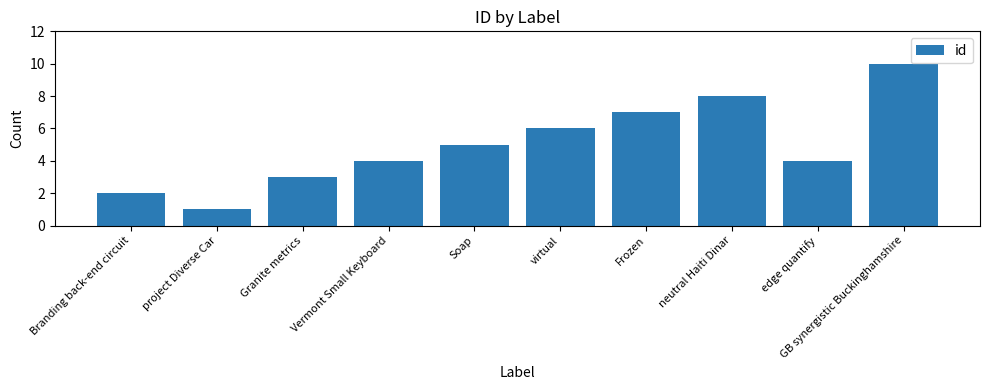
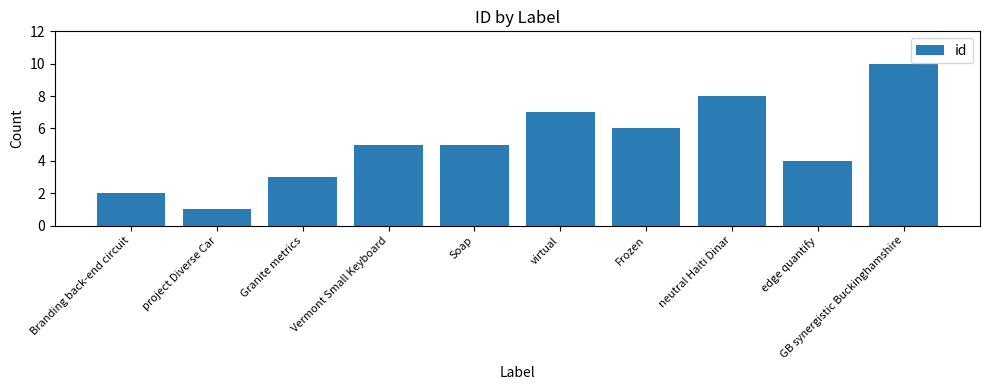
Vermont Small Keyboard: 4 -> 5
virtual: 6 -> 7
Frozen: 7 -> 6
